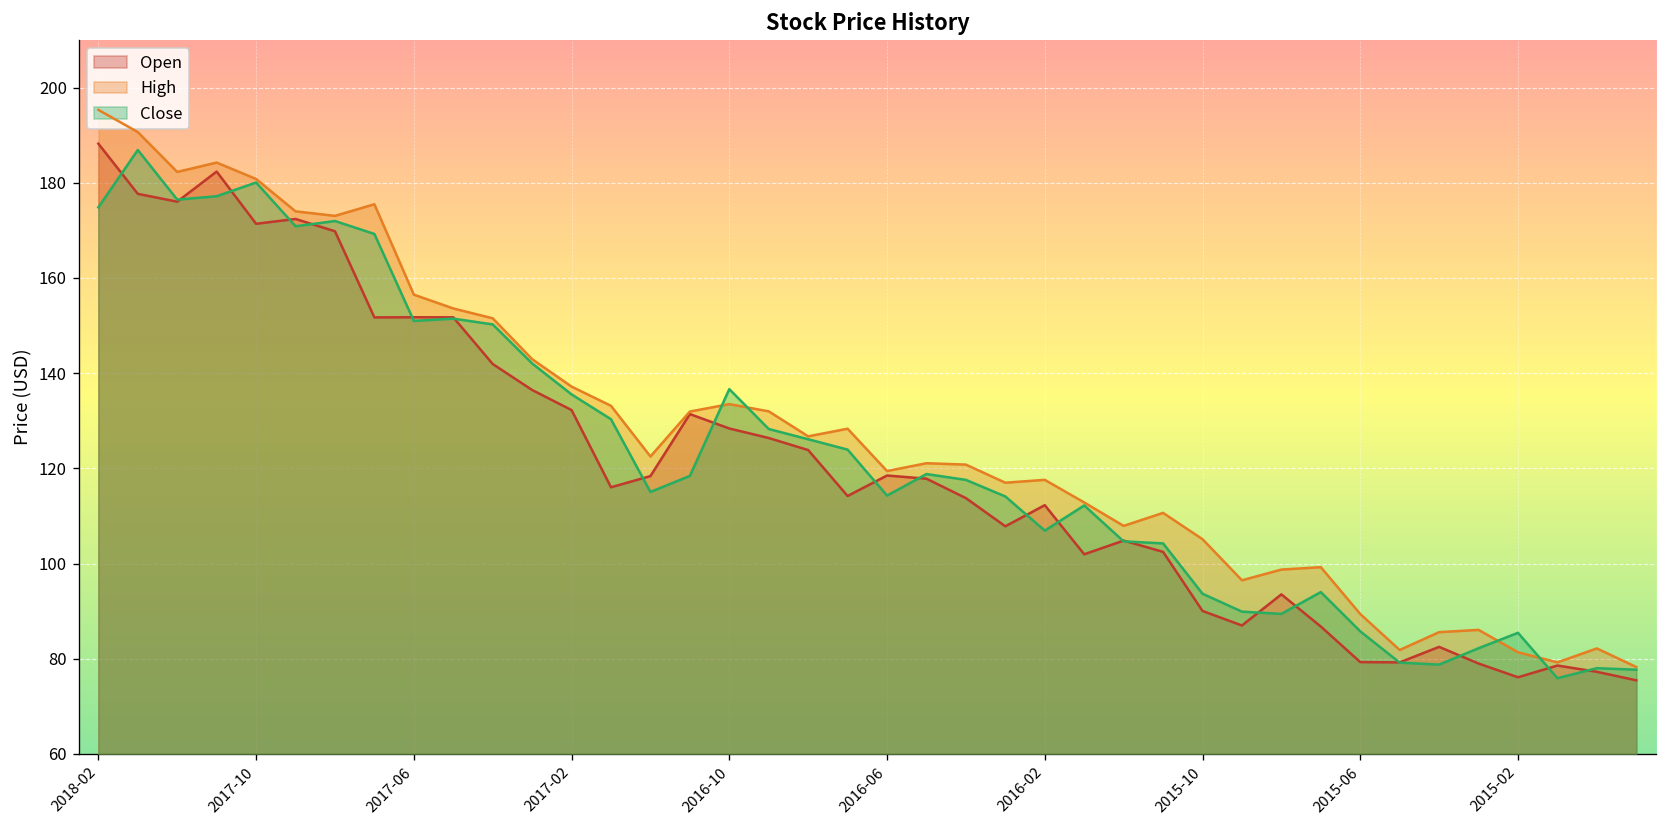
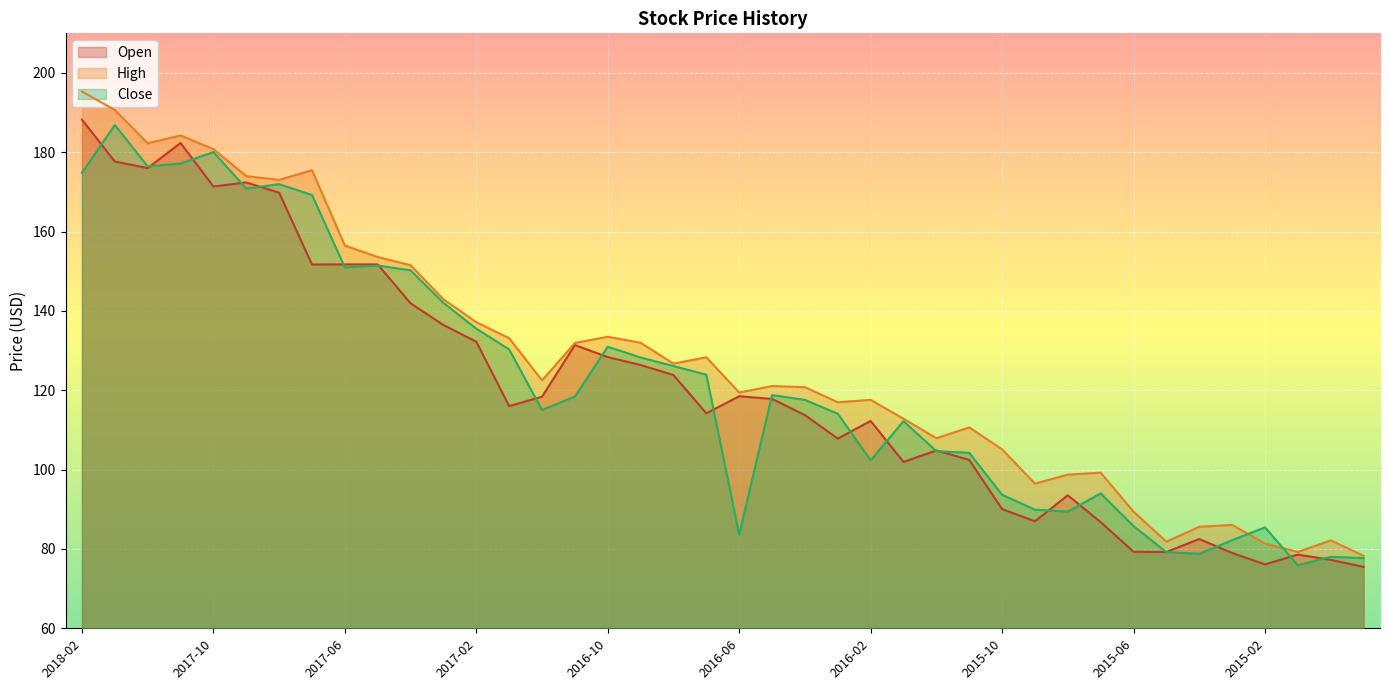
Close, 2016-10: 137 -> 131
Close, 2016-06: 114 -> 84
Close, 2016-02: 107 -> 102
